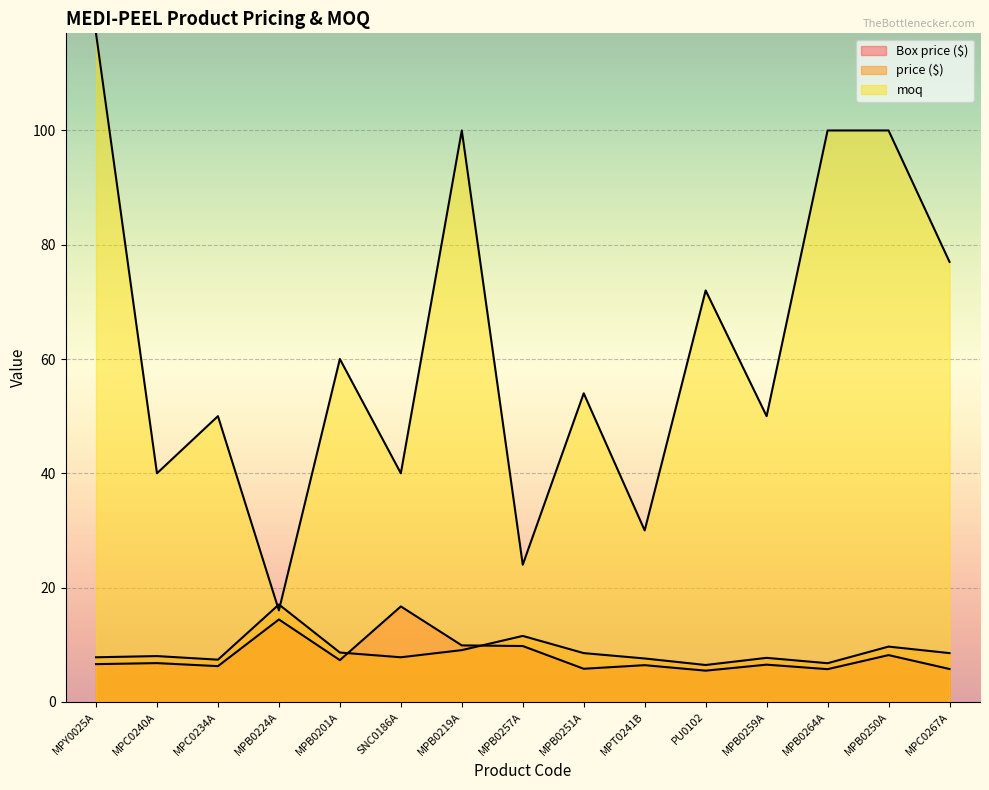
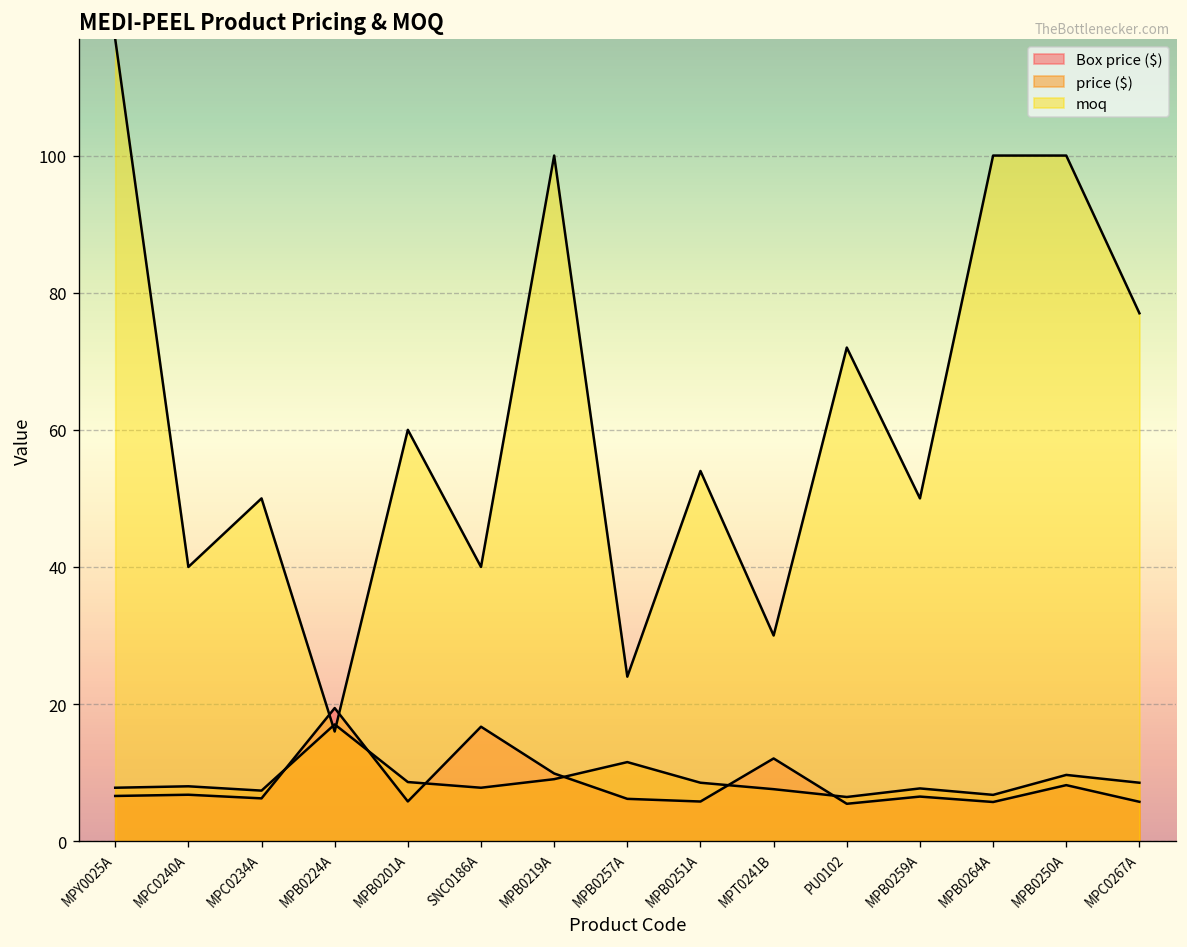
Box price ($), MPB0224A: 14 -> 19
Box price ($), MPB0201A: 7 -> 6
Box price ($), MPB0257A: 10 -> 6
Box price ($), MPT0241B: 6 -> 12
